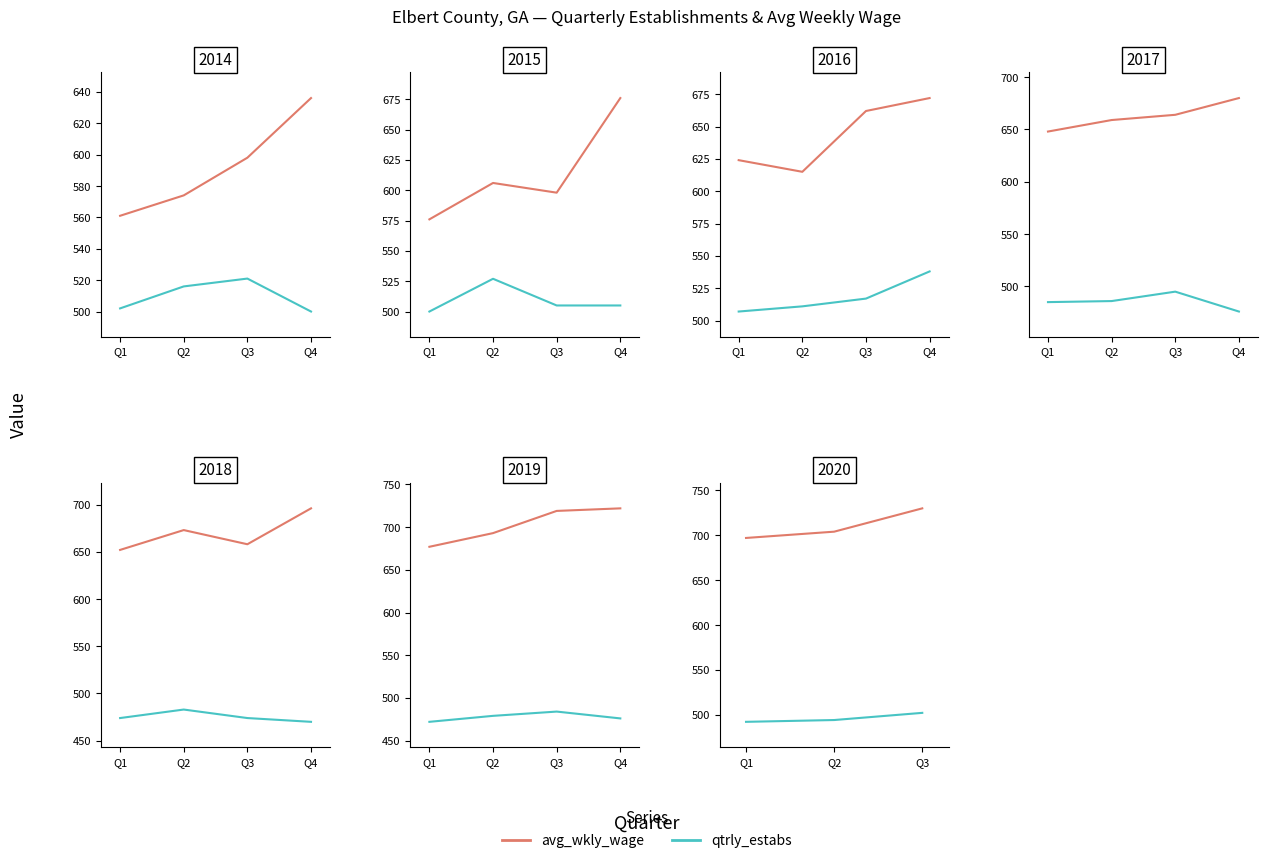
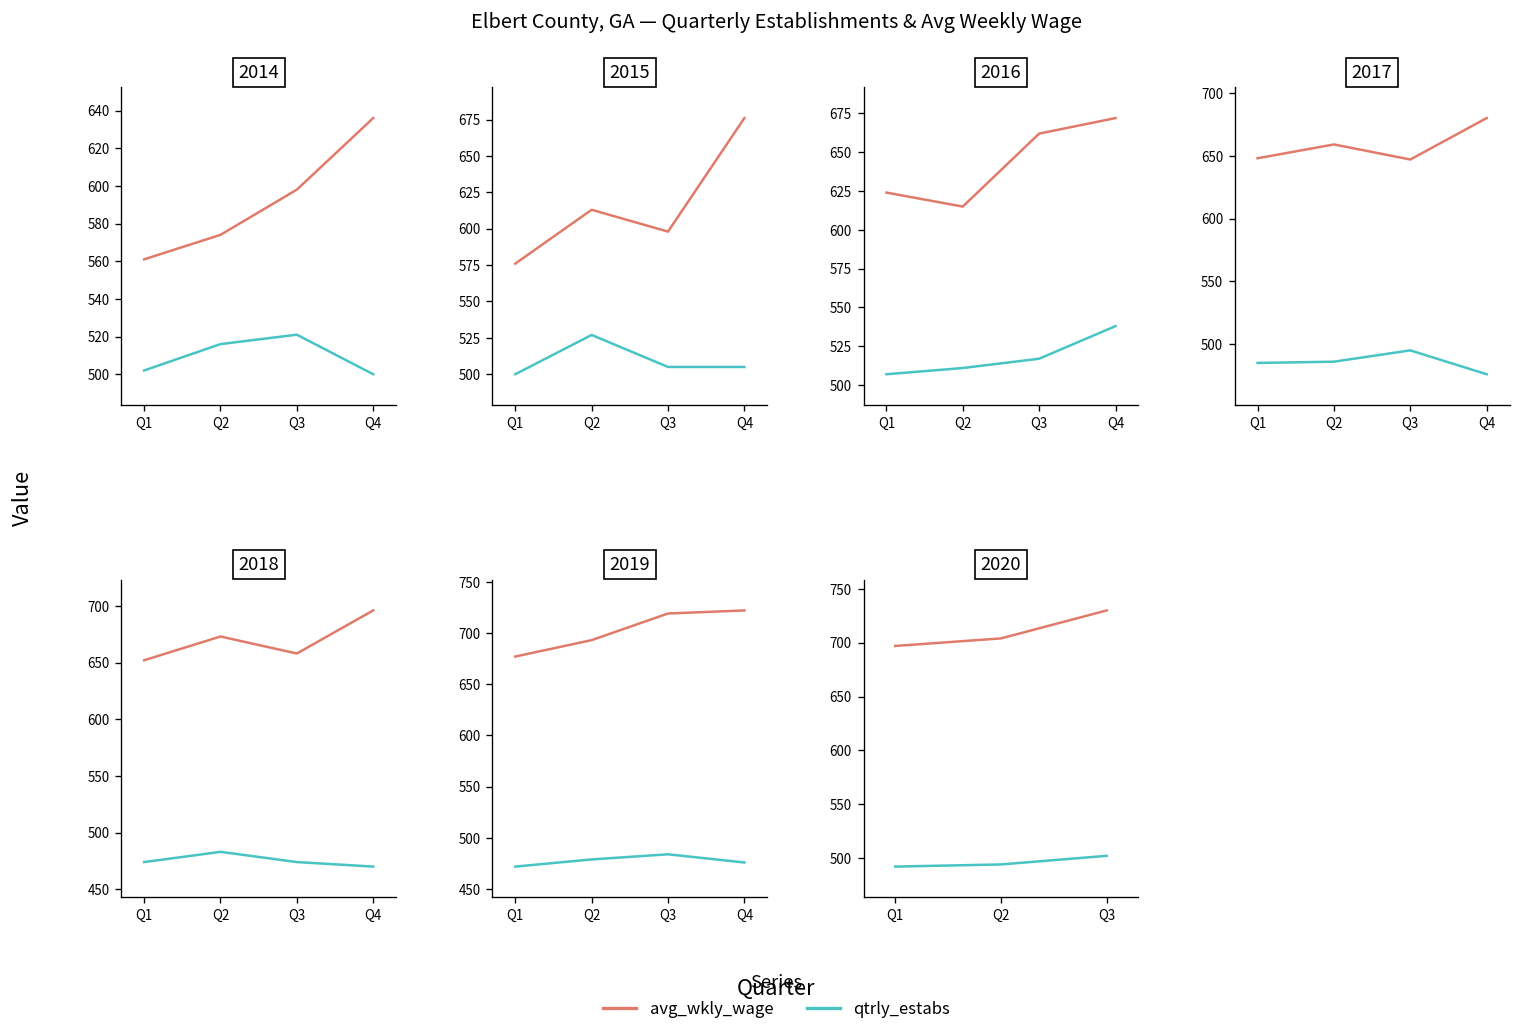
2015, avg_wkly_wage, Q2: 606 -> 613
2017, avg_wkly_wage, Q3: 664 -> 647
